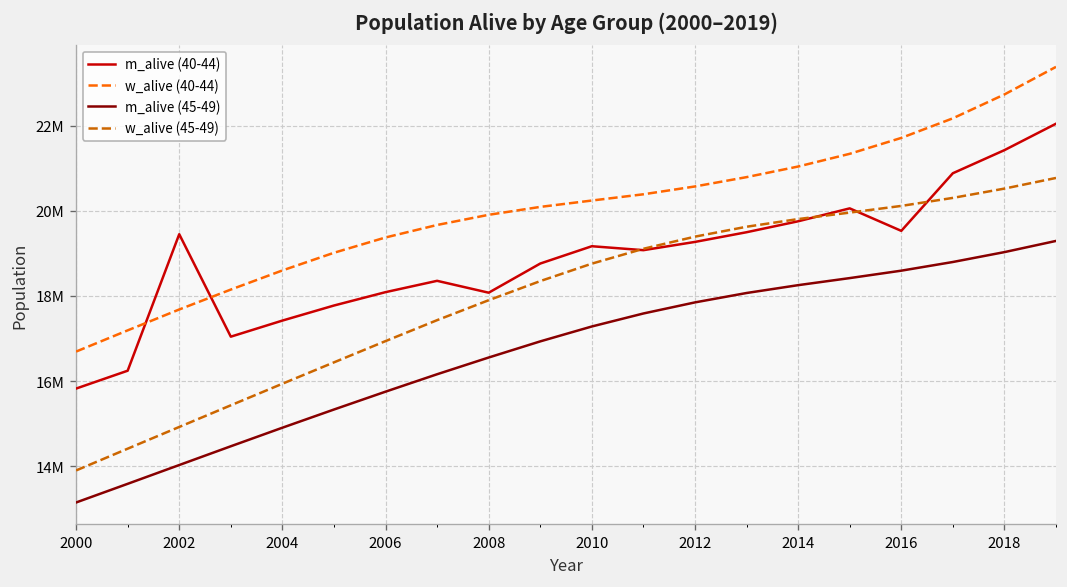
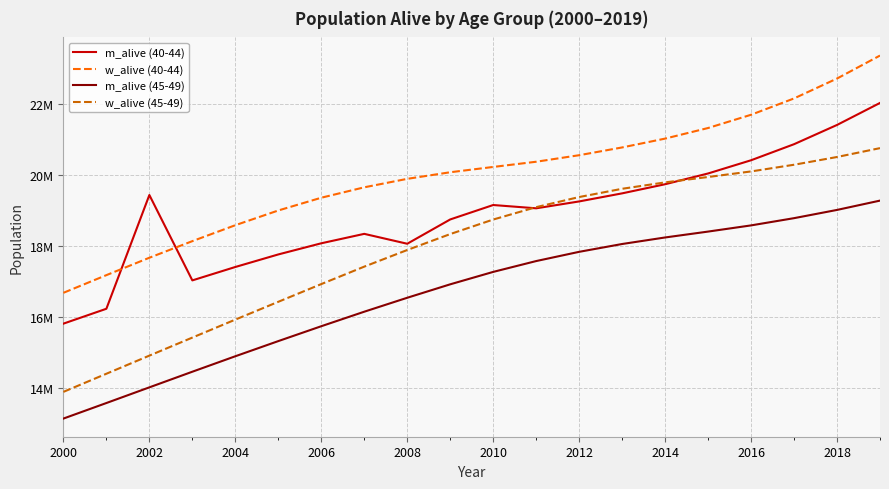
m_alive (40-44), 2016: 19500000 -> 20400000
